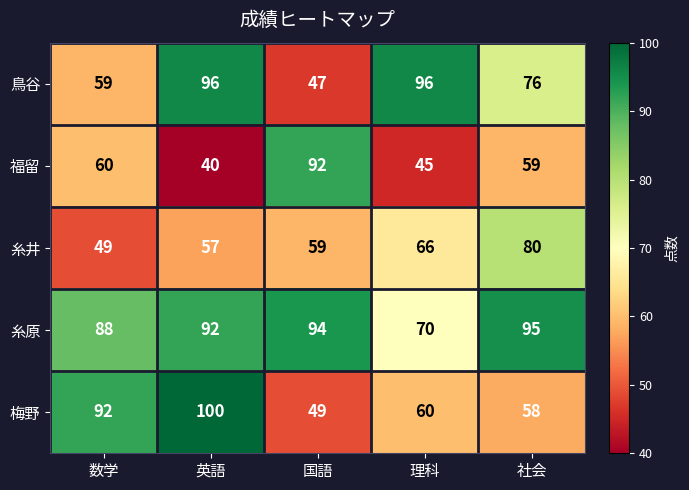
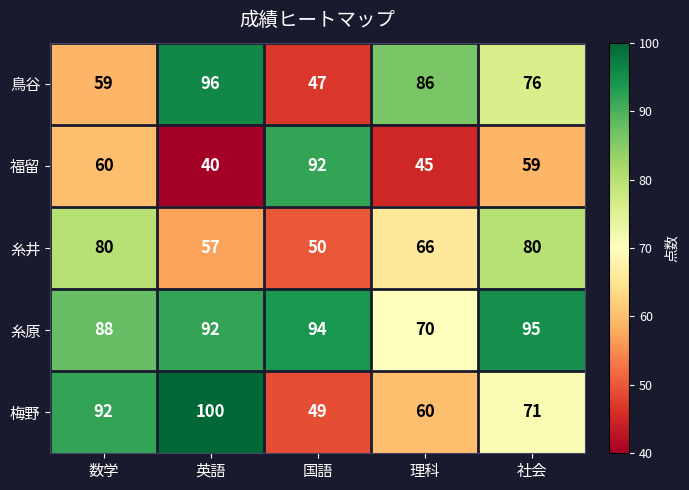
鳥谷, 理科: 96 -> 86
糸井, 数学: 49 -> 80
糸井, 国語: 59 -> 50
梅野, 社会: 58 -> 71
